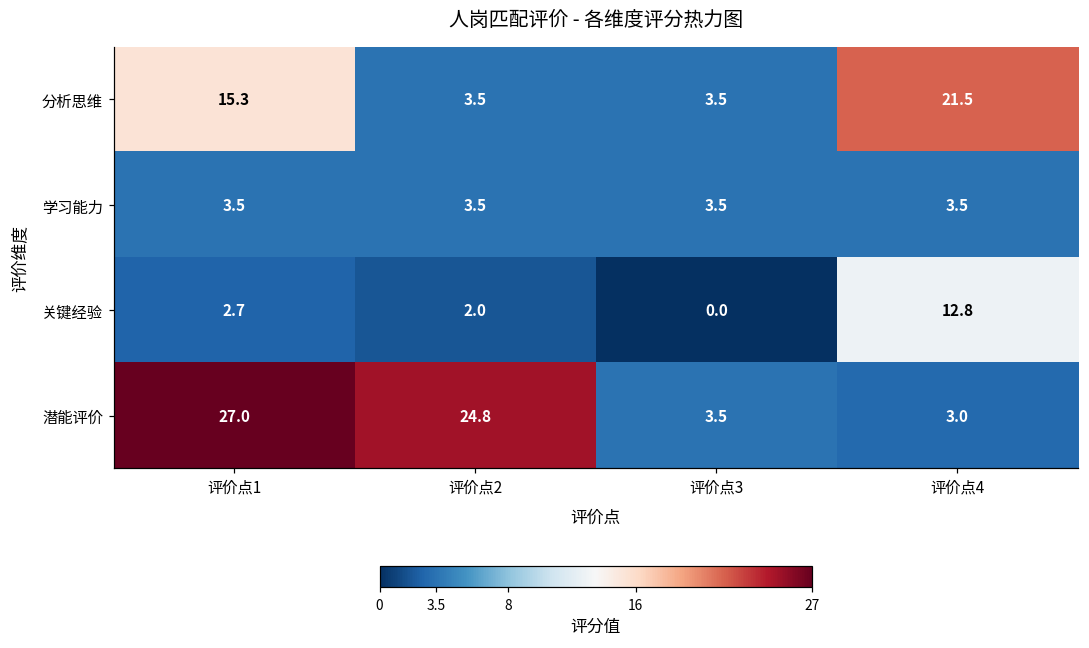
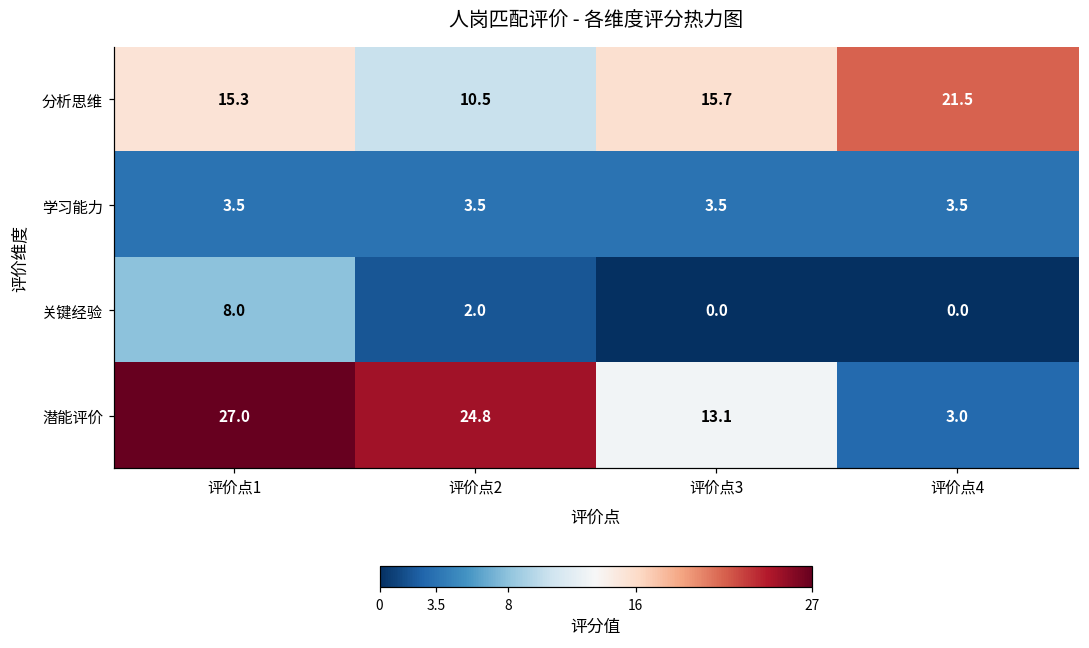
分析思维, 评价点2: 3.5 -> 10.5
分析思维, 评价点3: 3.5 -> 15.7
关键经验, 评价点1: 2.7 -> 8.0
关键经验, 评价点4: 12.8 -> 0.0
潜能评价, 评价点3: 3.5 -> 13.1
